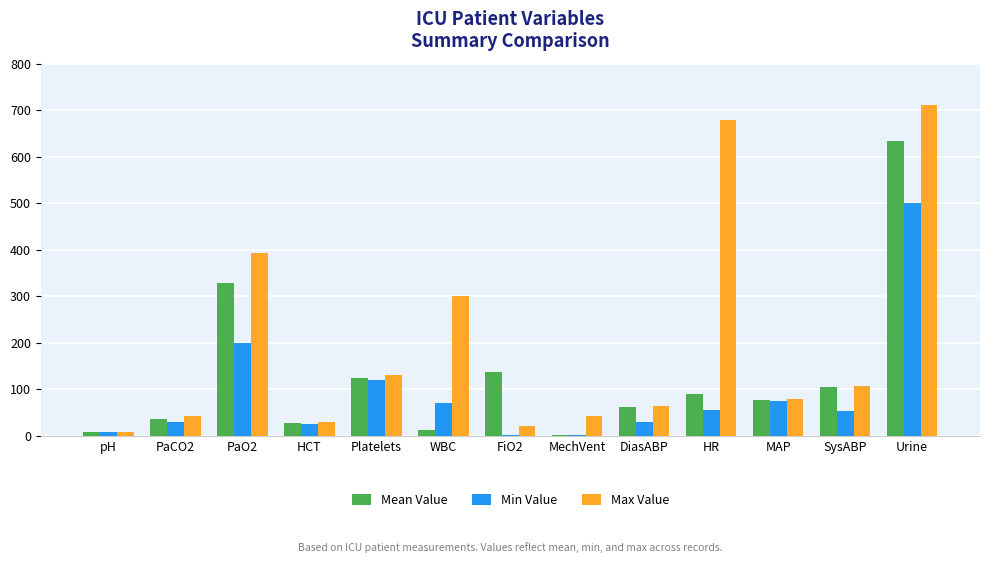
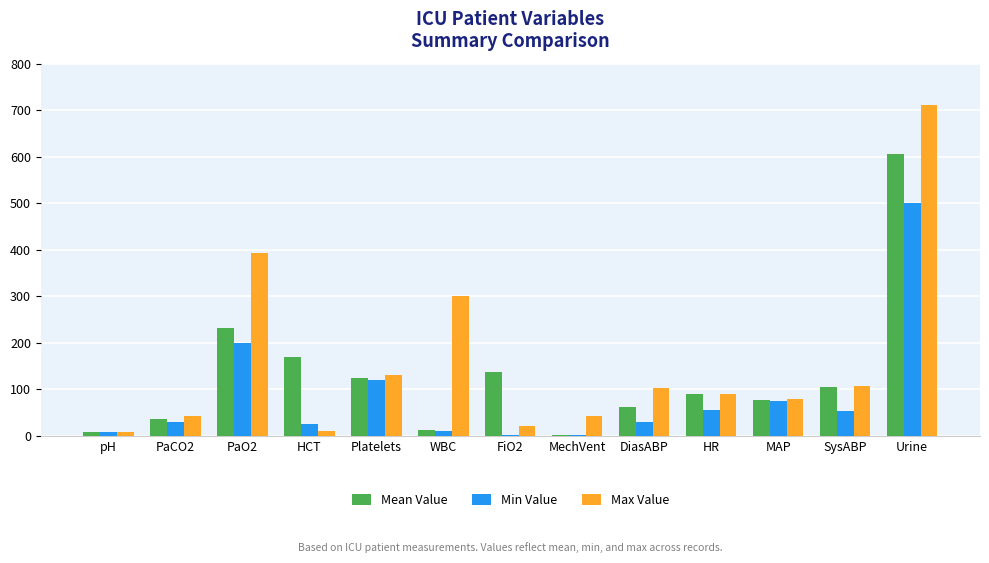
Mean Value, PaO2: 330 -> 230
Mean Value, HCT: 30 -> 170
Max Value, HCT: 30 -> 10
Min Value, WBC: 70 -> 10
Max Value, DiasABP: 60 -> 100
Max Value, HR: 680 -> 90
Mean Value, Urine: 630 -> 610
